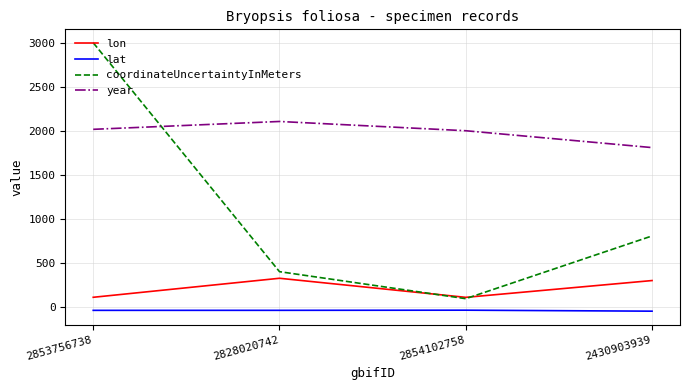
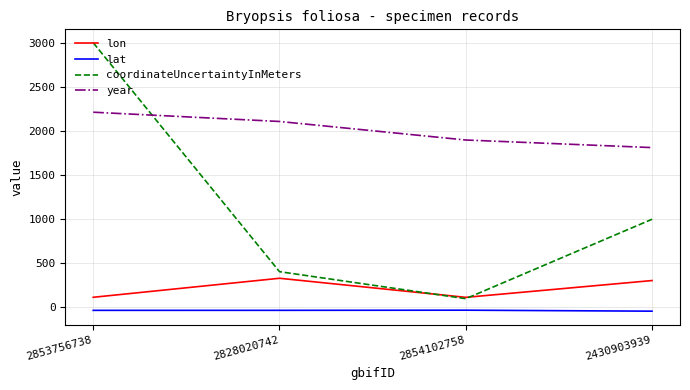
year, 2853756738: 2000 -> 2200
year, 2854102758: 2000 -> 1900
coordinateUncertaintyInMeters, 2430903939: 800 -> 1000
